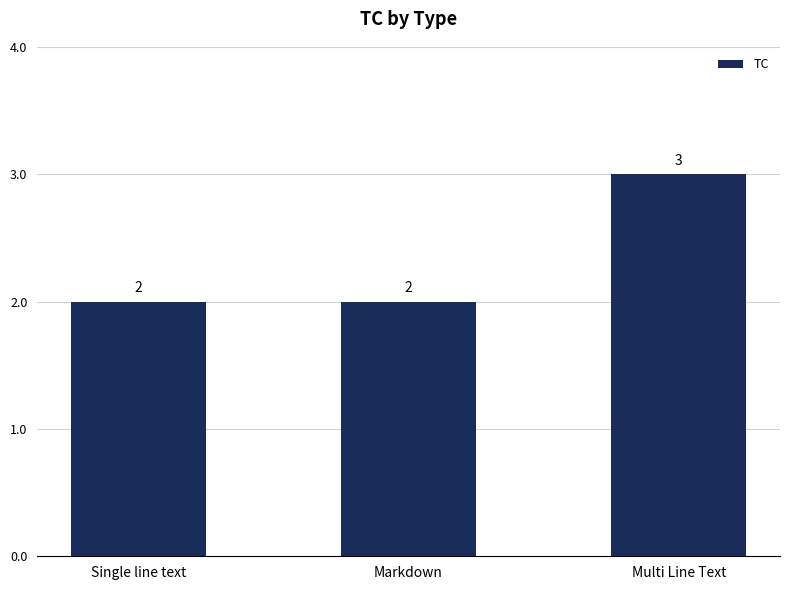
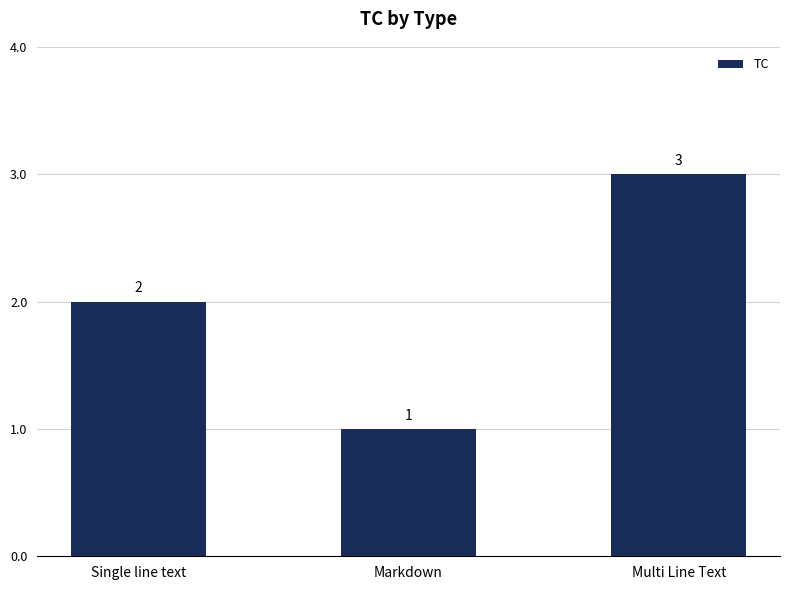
Markdown: 2 -> 1
